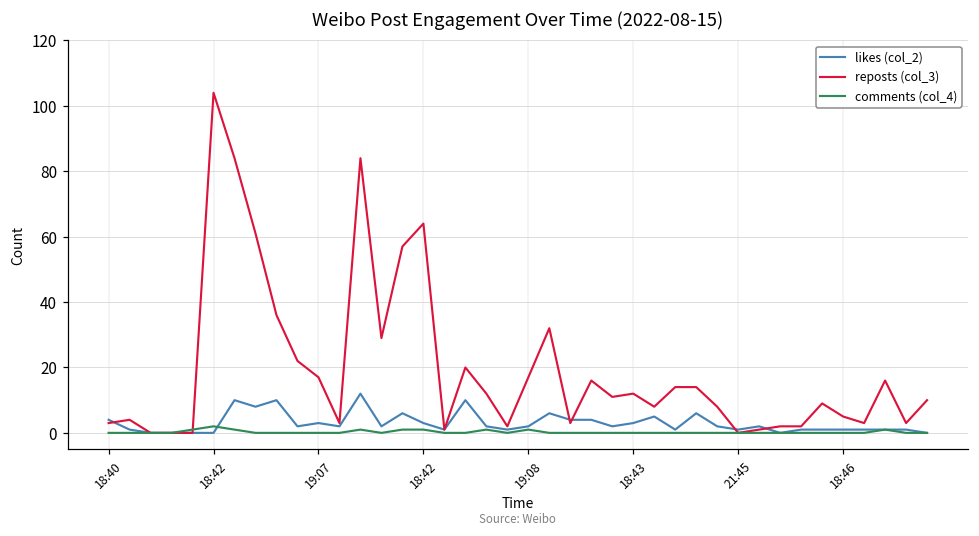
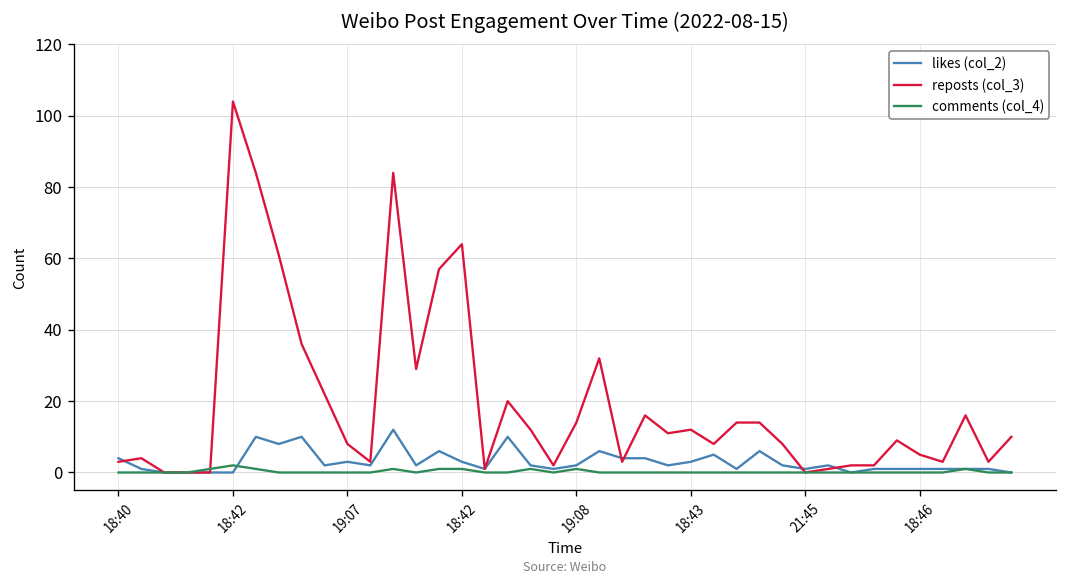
reposts (col_3), 19:07: 17 -> 8
reposts (col_3), 19:08: 17 -> 14
